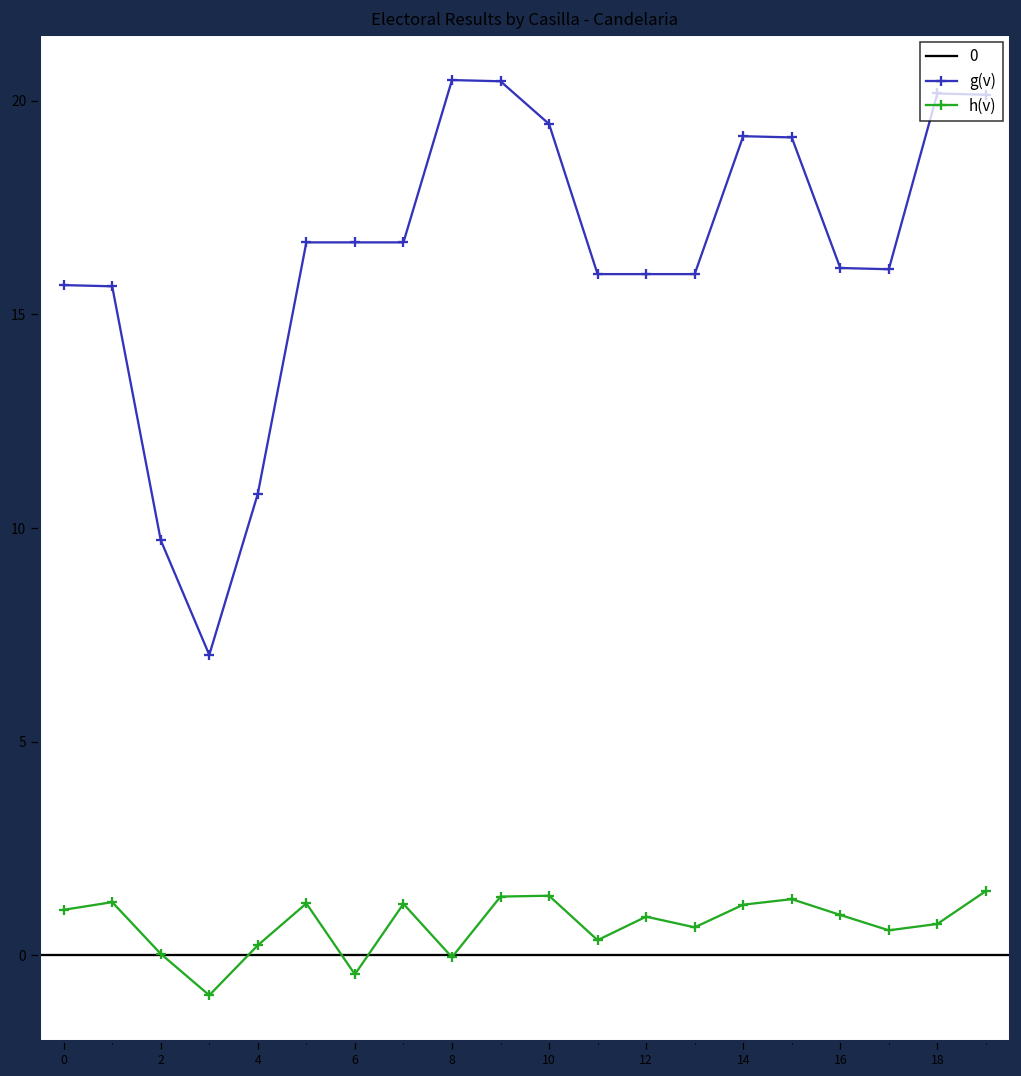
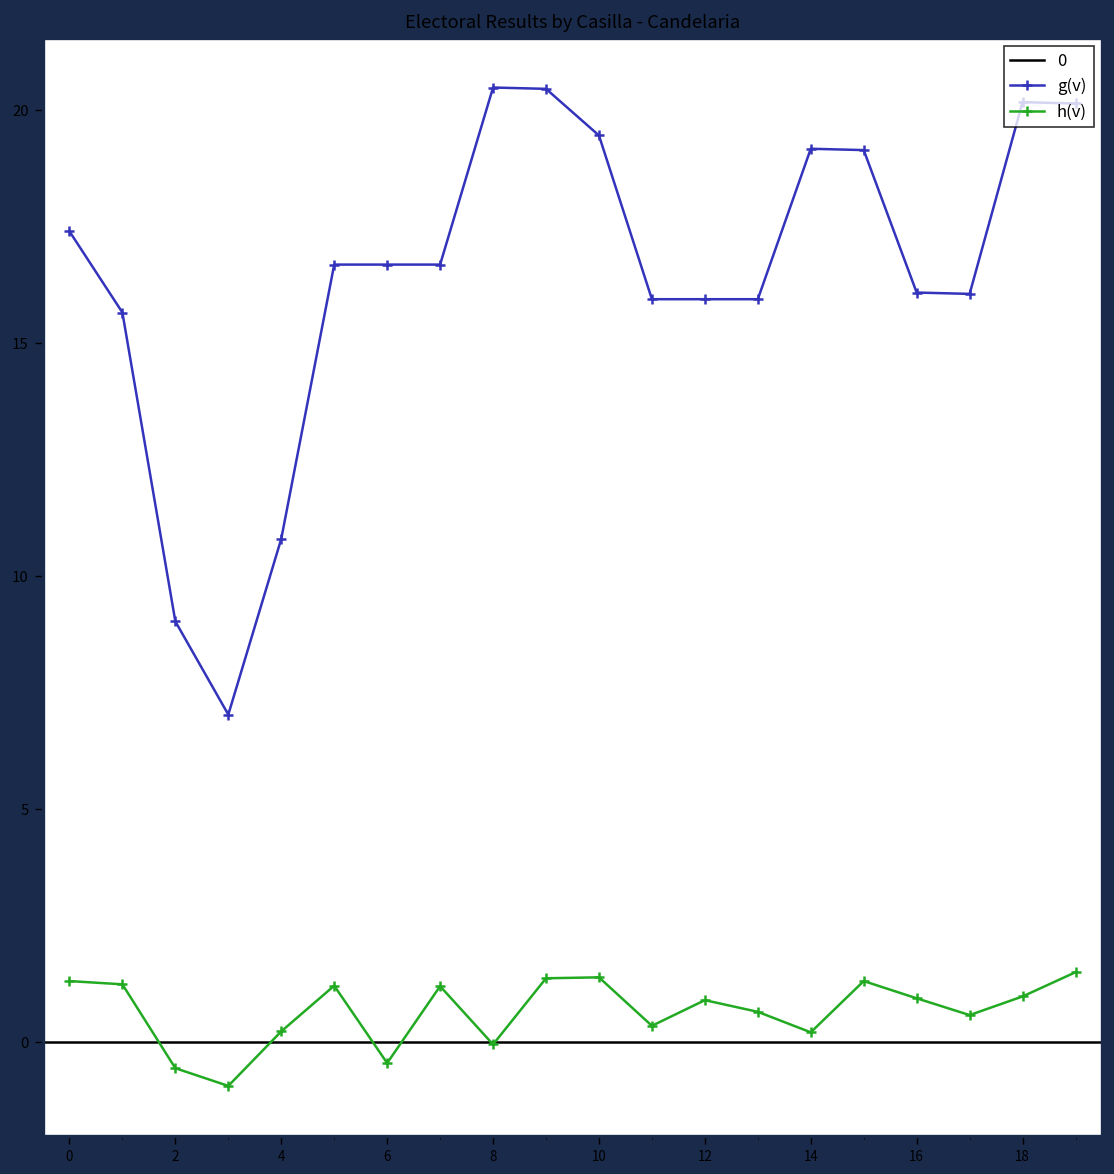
g(v), 0: 15.7 -> 17.4
h(v), 0: 1.1 -> 1.3
g(v), 2: 9.7 -> 9.0
h(v), 2: 0.0 -> -0.6
h(v), 14: 1.2 -> 0.2
h(v), 18: 0.7 -> 1.0
